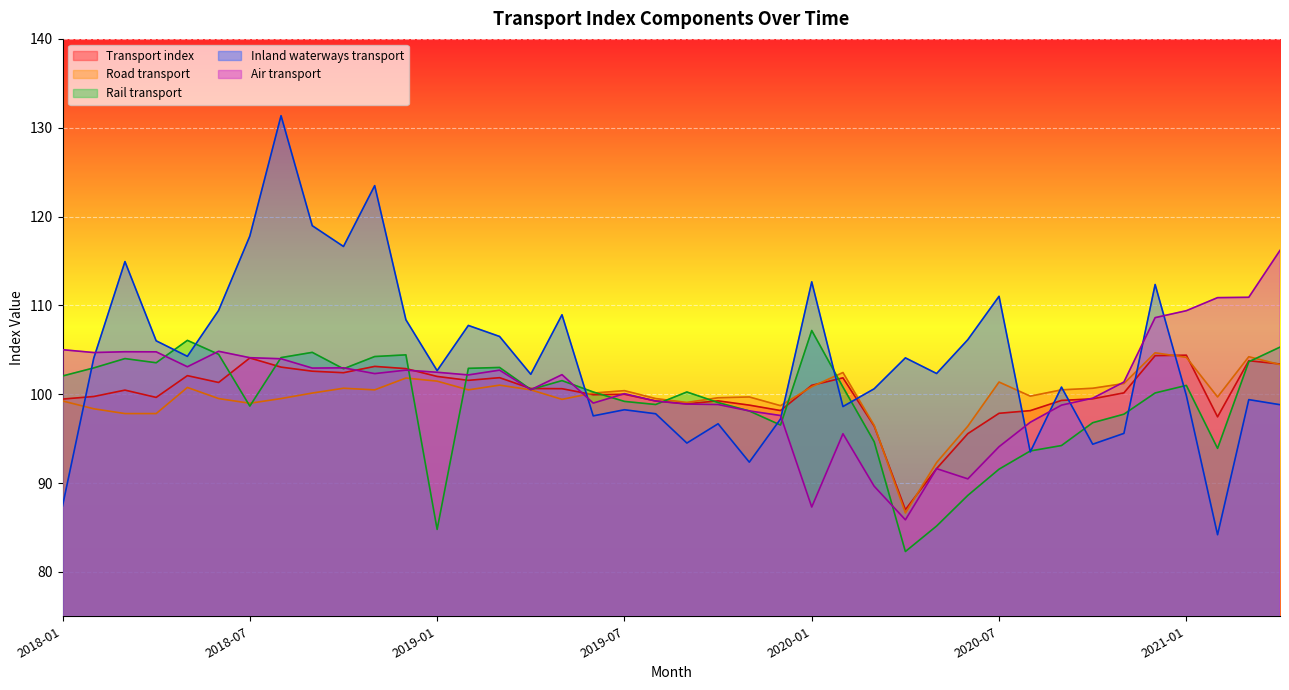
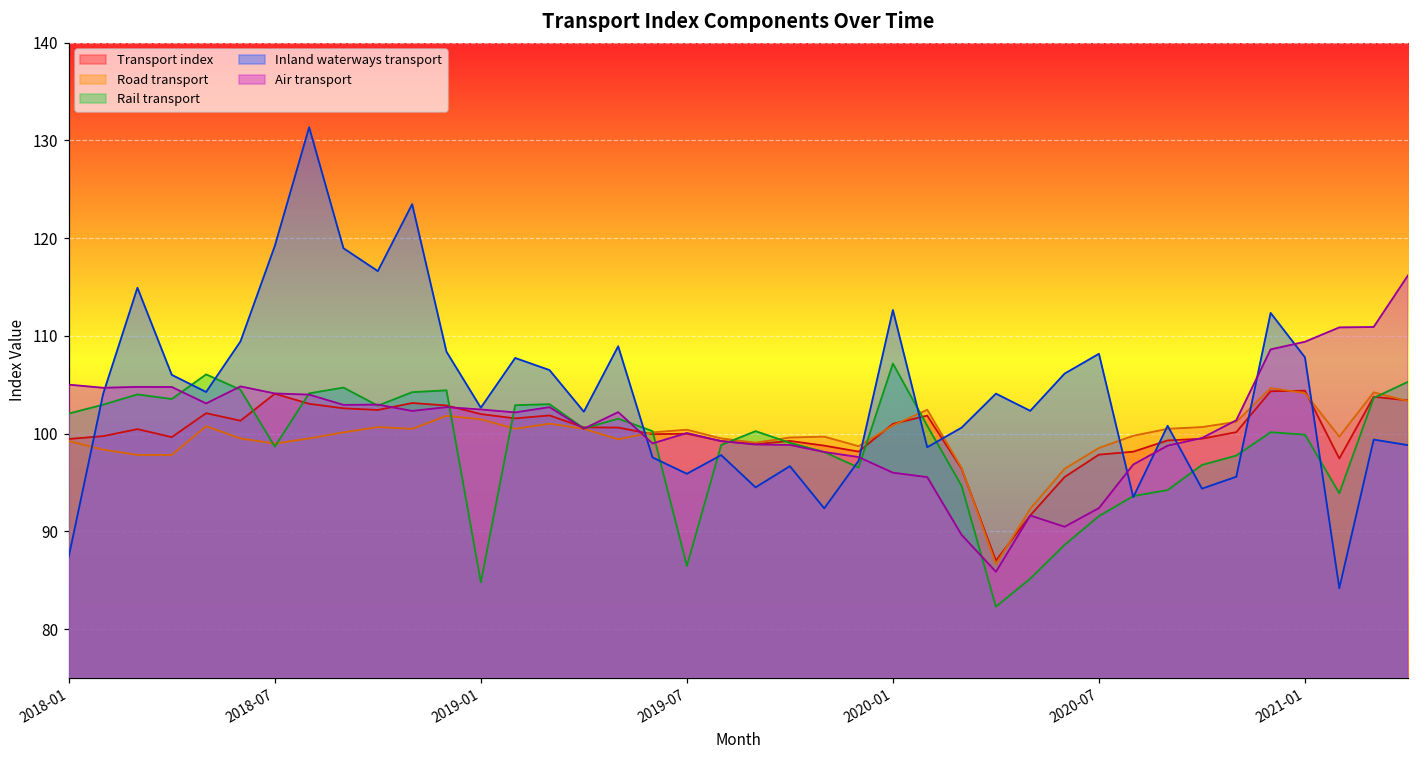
Inland waterways transport, 2018-07: 118 -> 119
Rail transport, 2019-07: 99 -> 86
Inland waterways transport, 2019-07: 98 -> 96
Air transport, 2020-01: 87 -> 96
Road transport, 2020-07: 101 -> 99
Inland waterways transport, 2020-07: 111 -> 108
Air transport, 2020-07: 94 -> 92
Rail transport, 2021-01: 101 -> 100
Inland waterways transport, 2021-01: 100 -> 108
